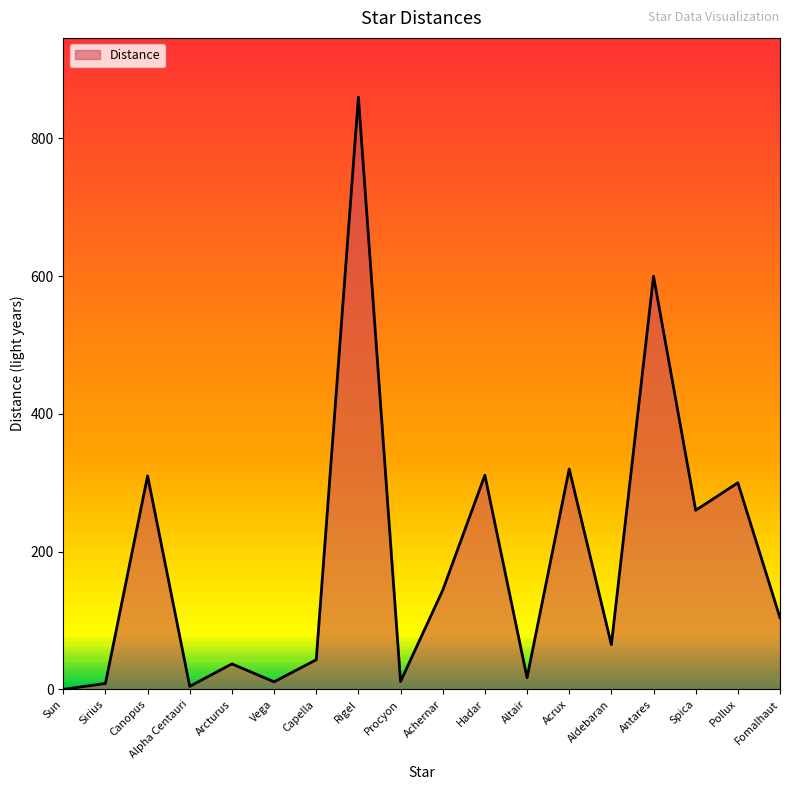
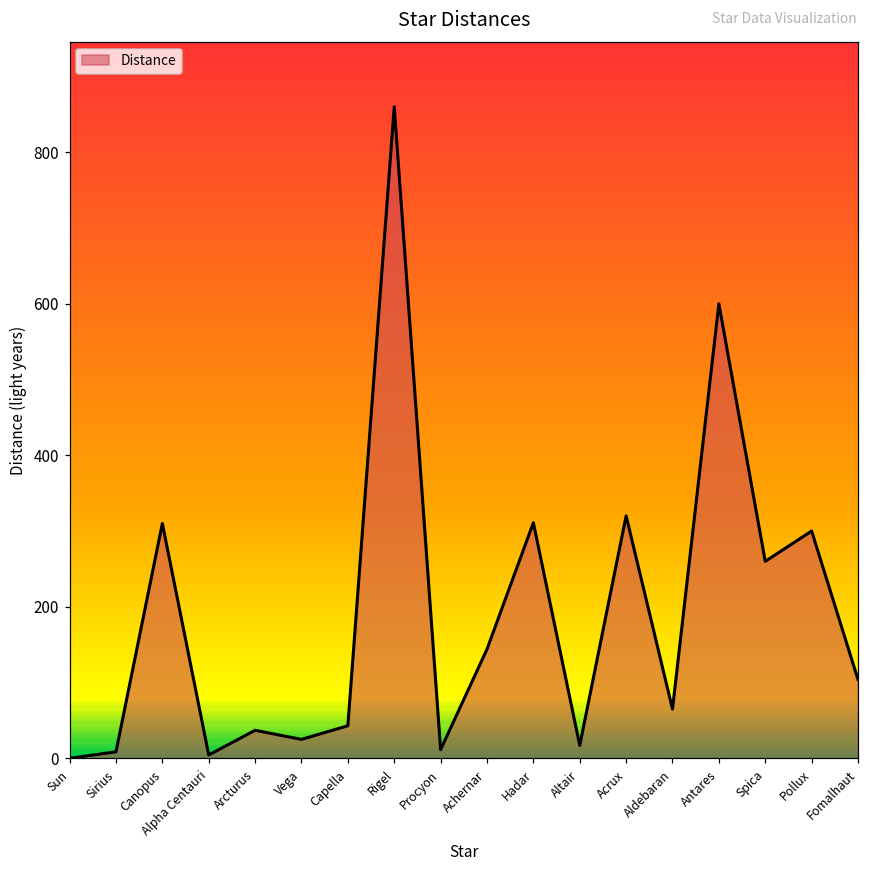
Vega: 10 -> 30
